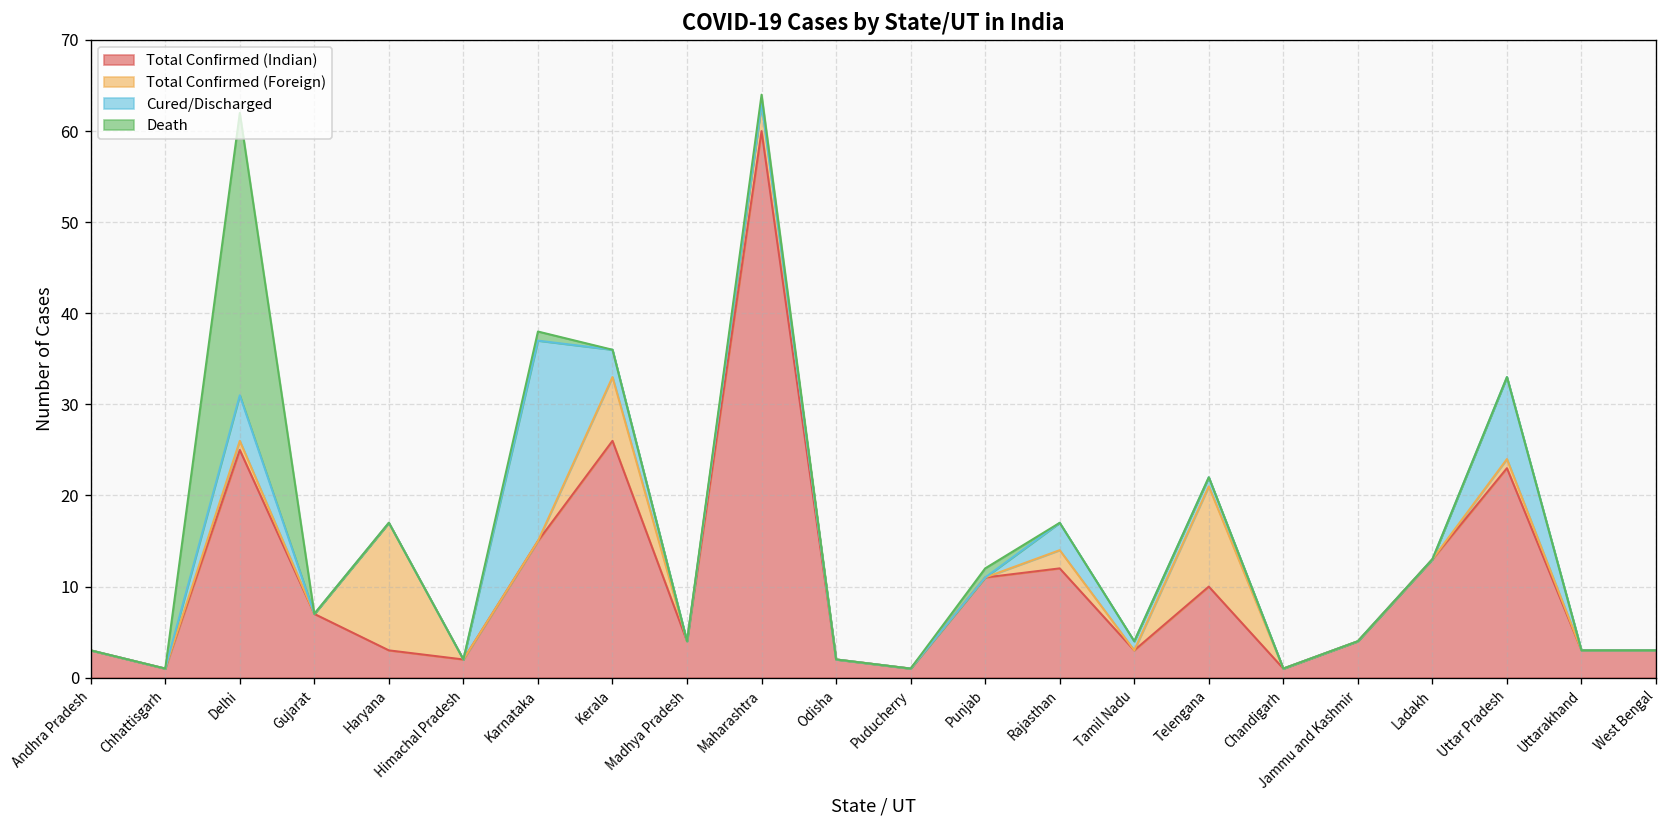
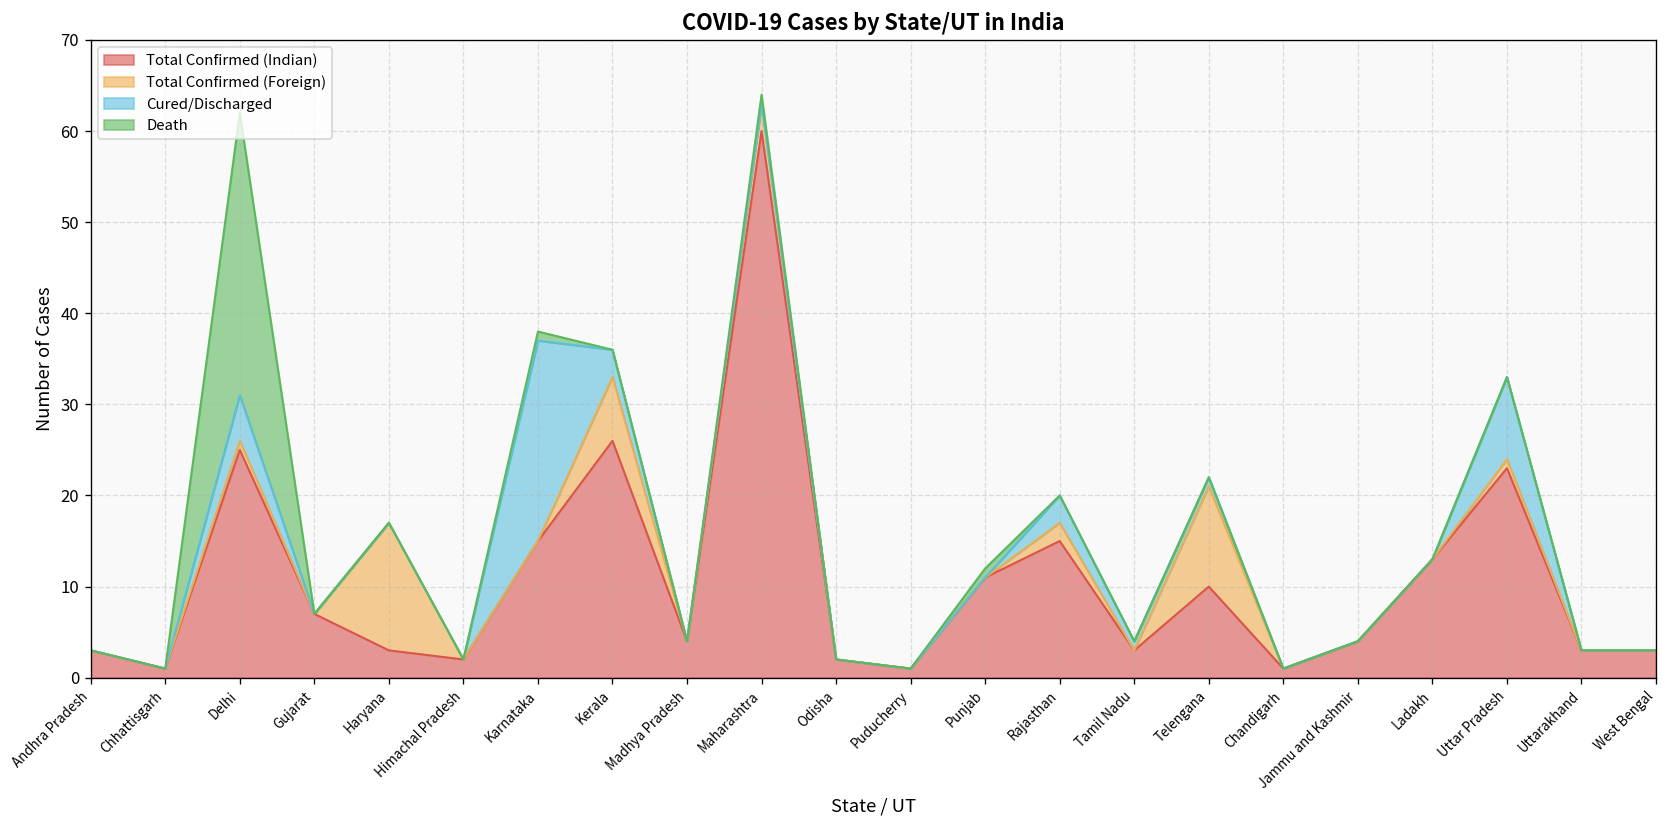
Total Confirmed (Indian), Rajasthan: 12 -> 15
